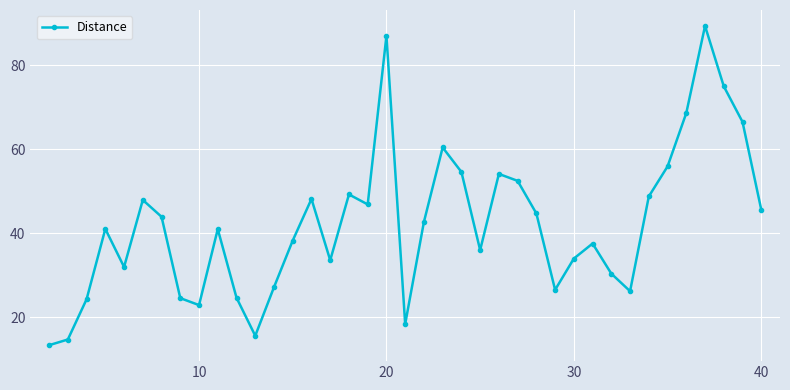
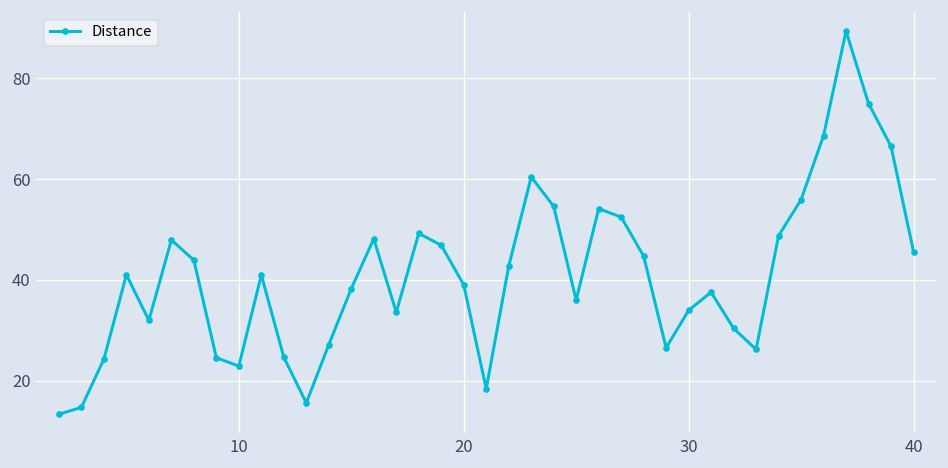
20: 87 -> 39
